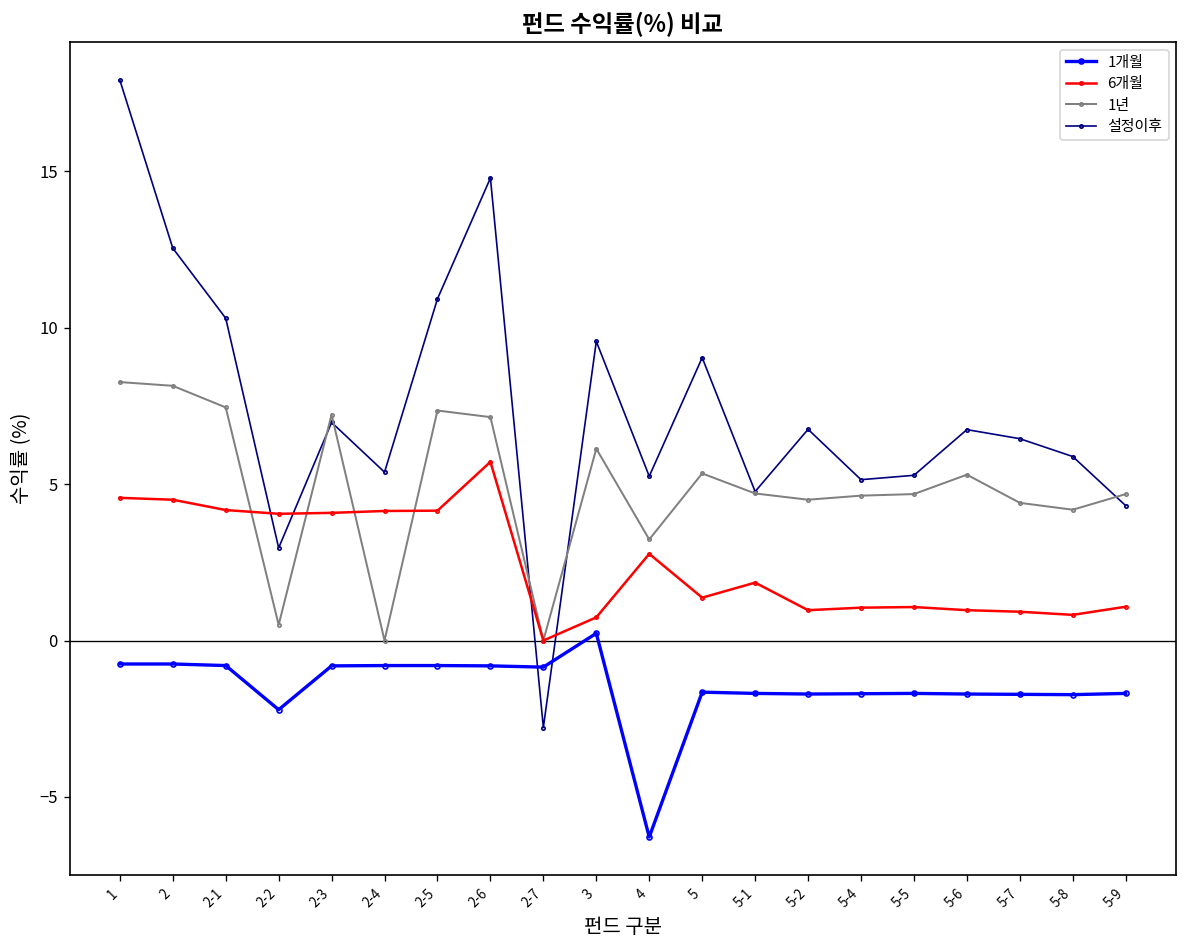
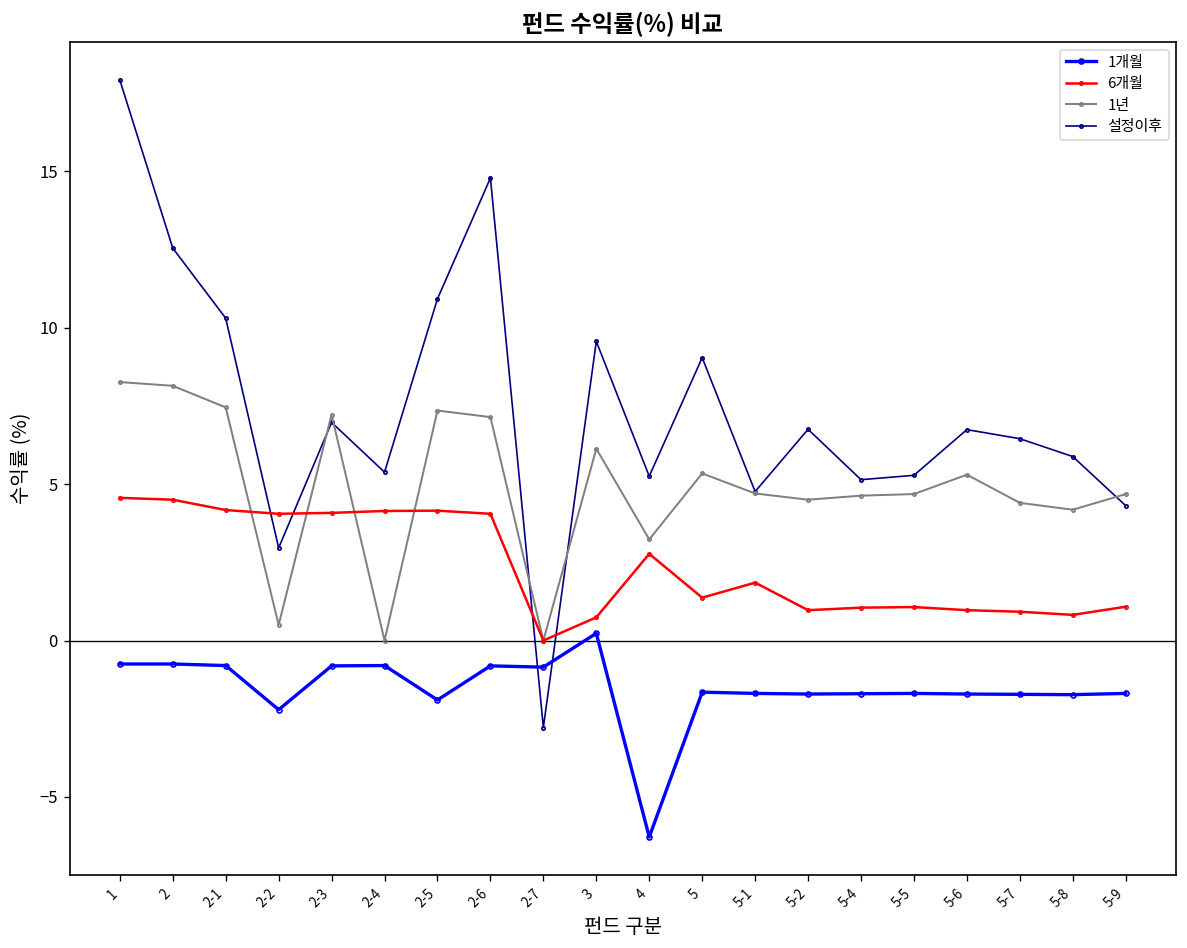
1개월, 2-5: -0.8 -> -1.9
6개월, 2-6: 5.7 -> 4.1
